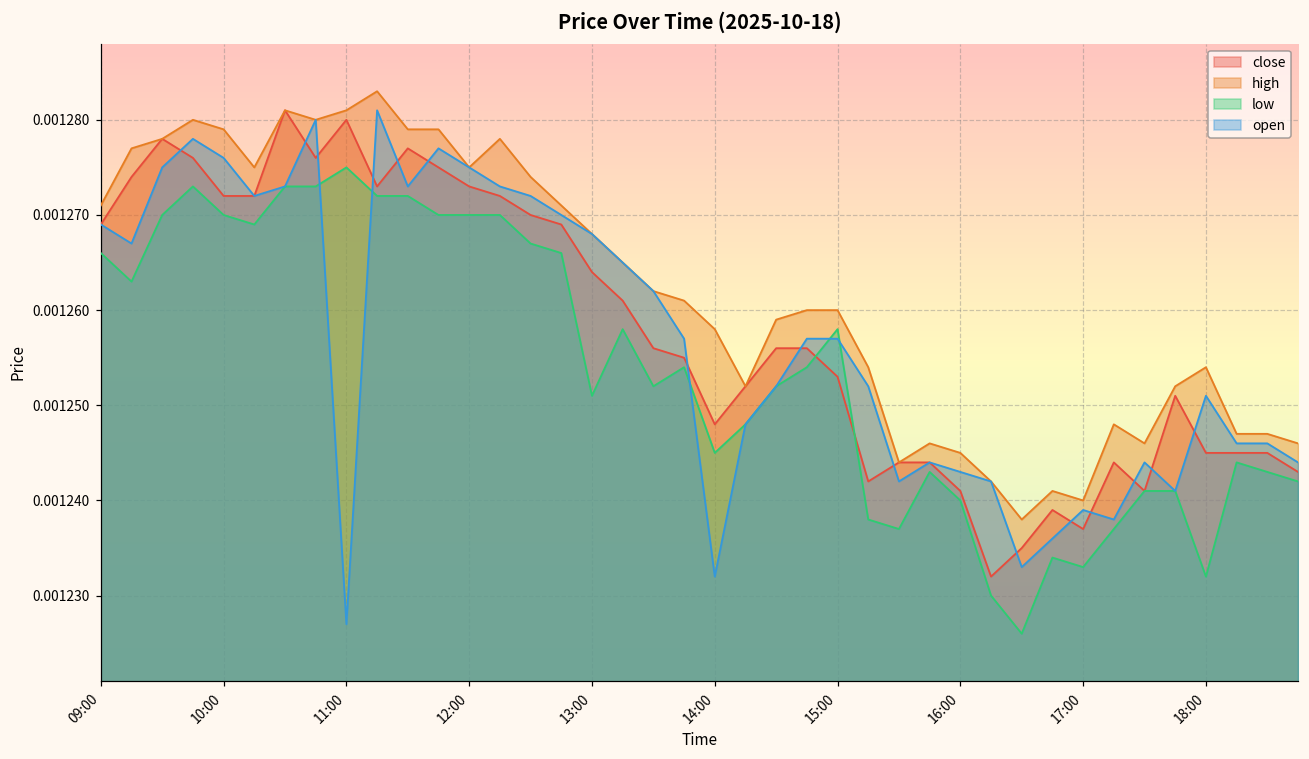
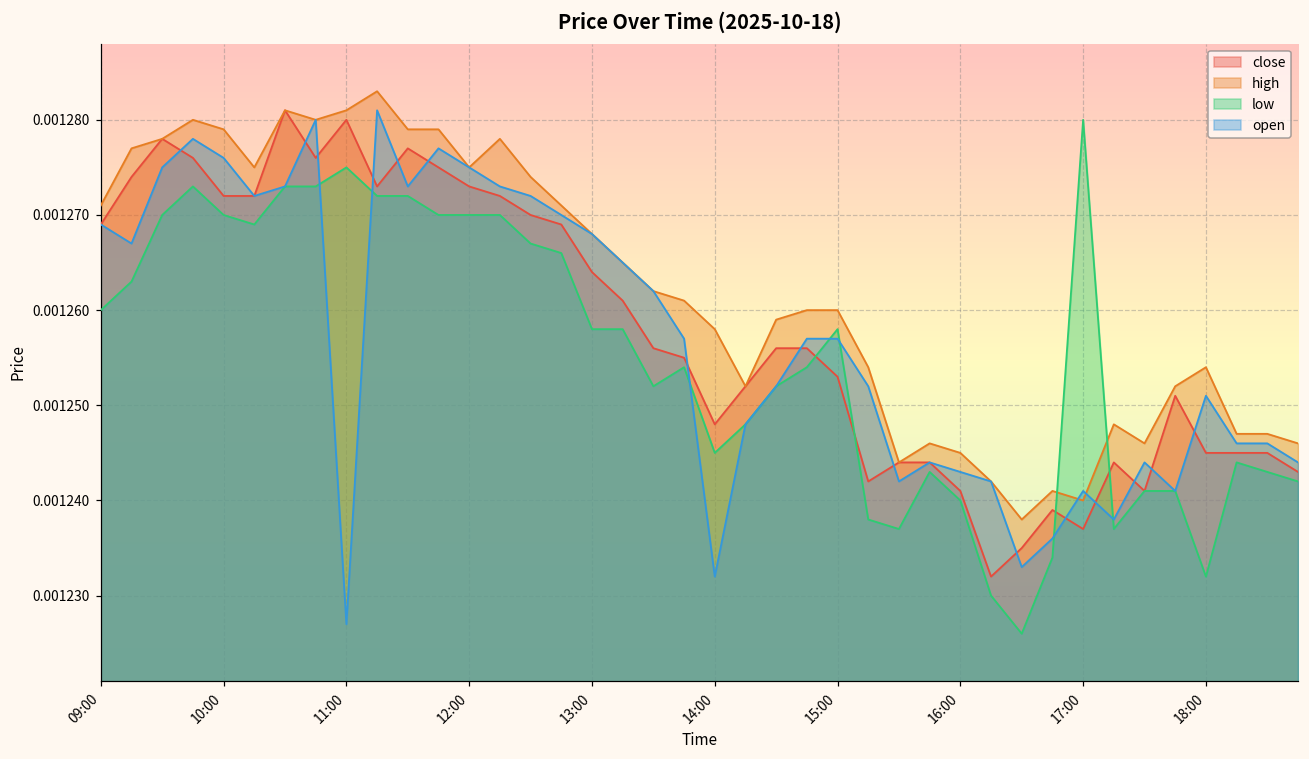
low, 09:00: 0.001266 -> 0.001260
low, 13:00: 0.001251 -> 0.001258
low, 17:00: 0.001233 -> 0.001280
open, 17:00: 0.001239 -> 0.001241
